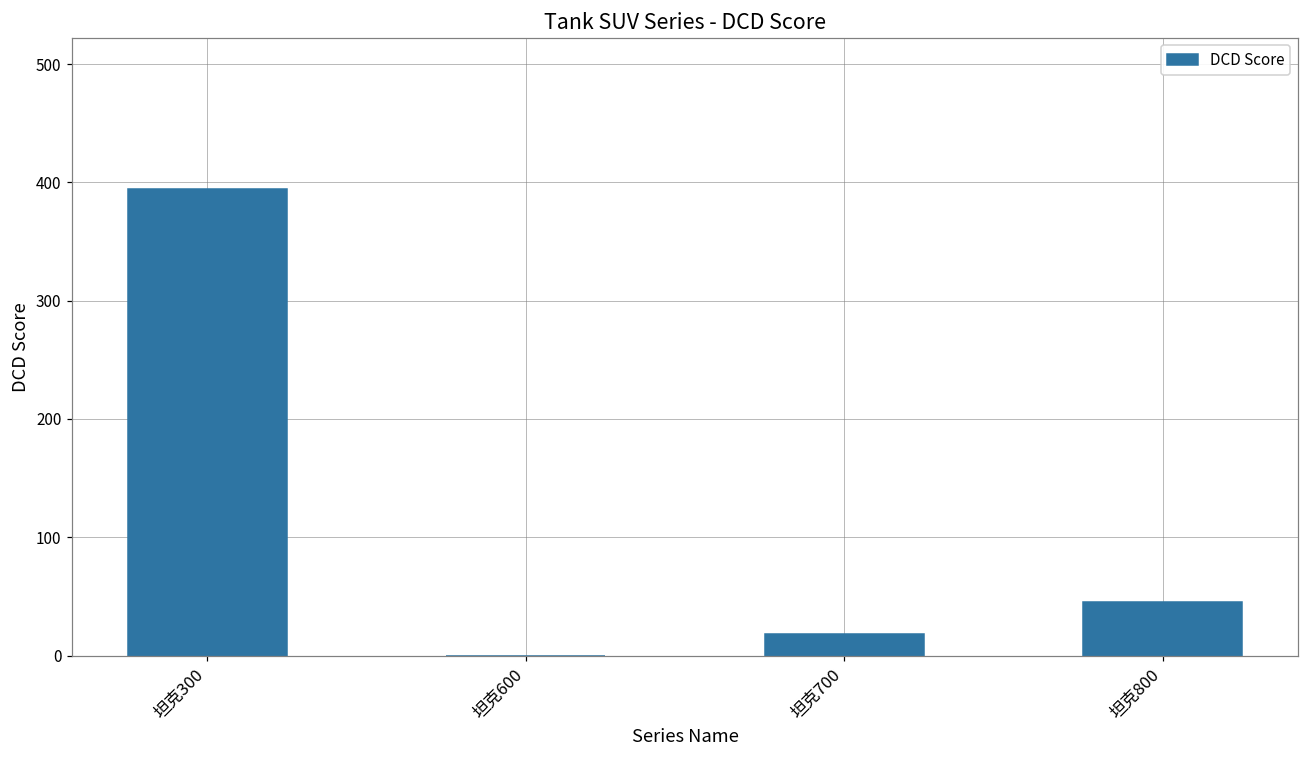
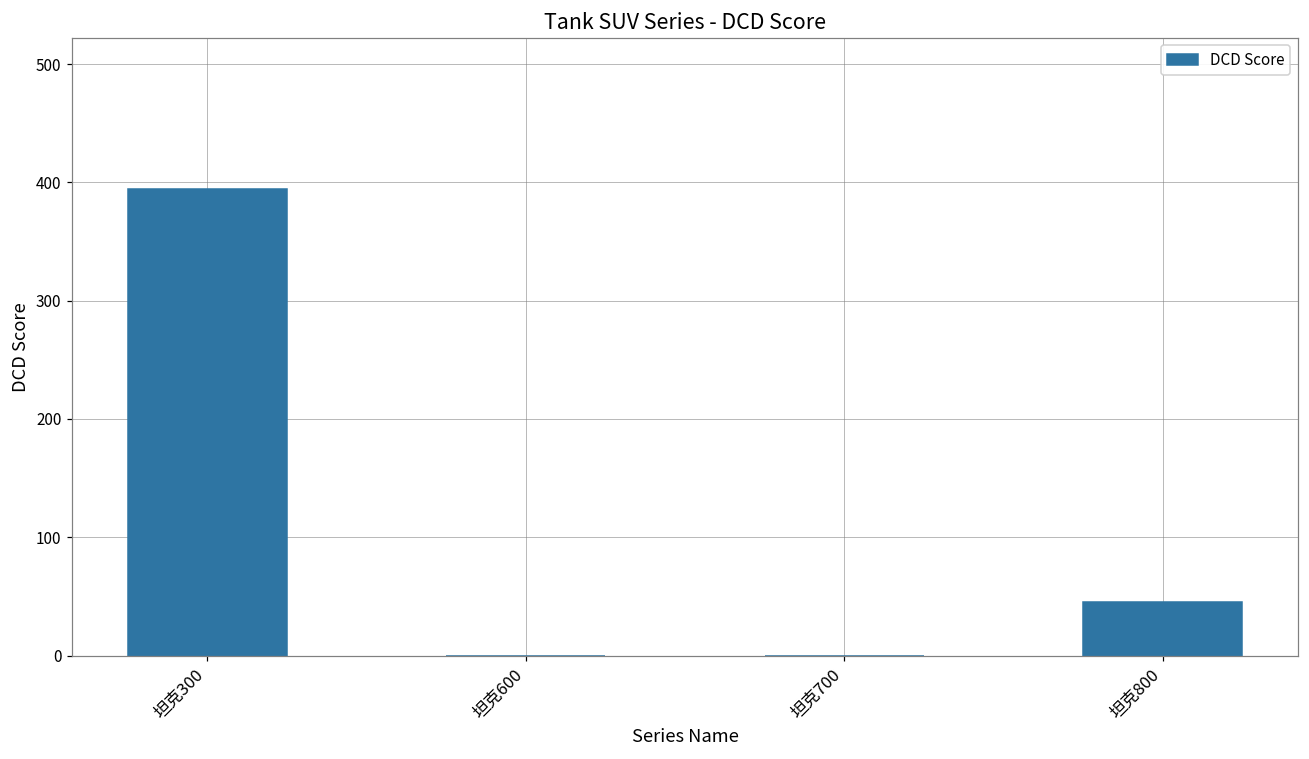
坦克700: 18 -> 0
